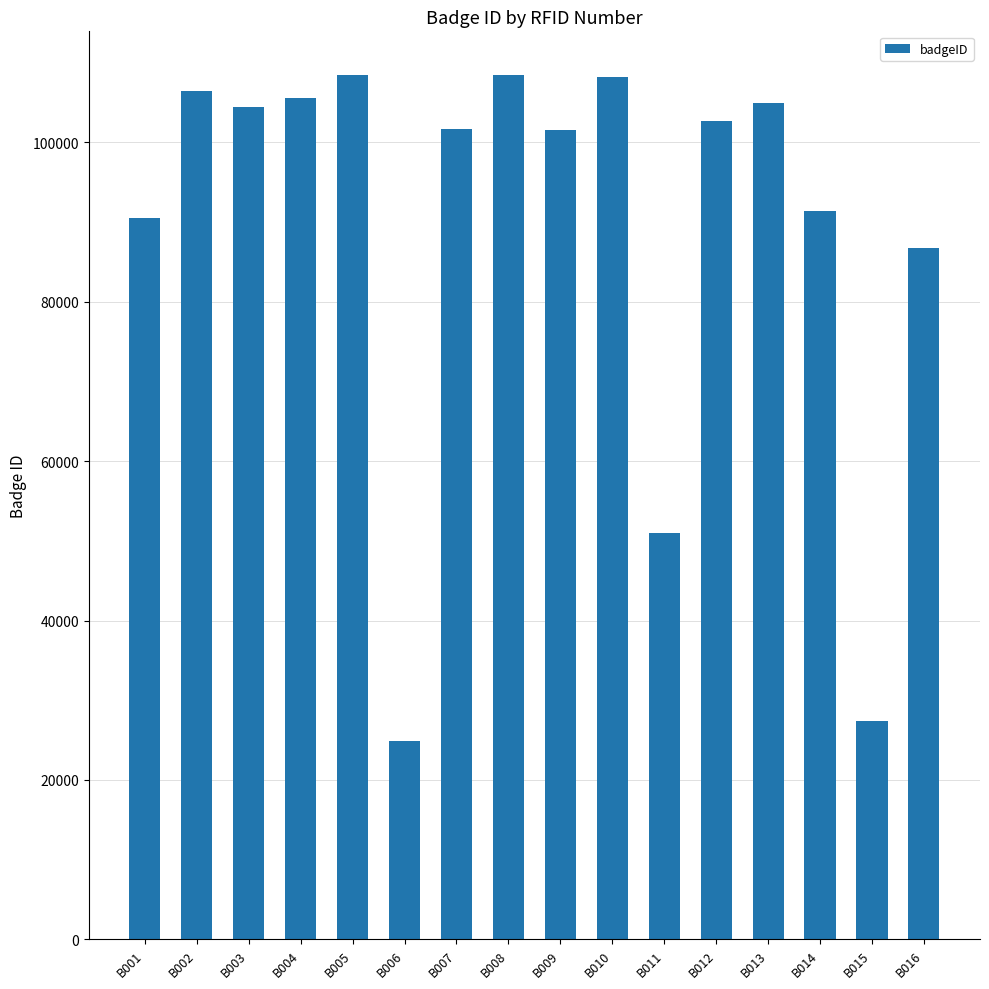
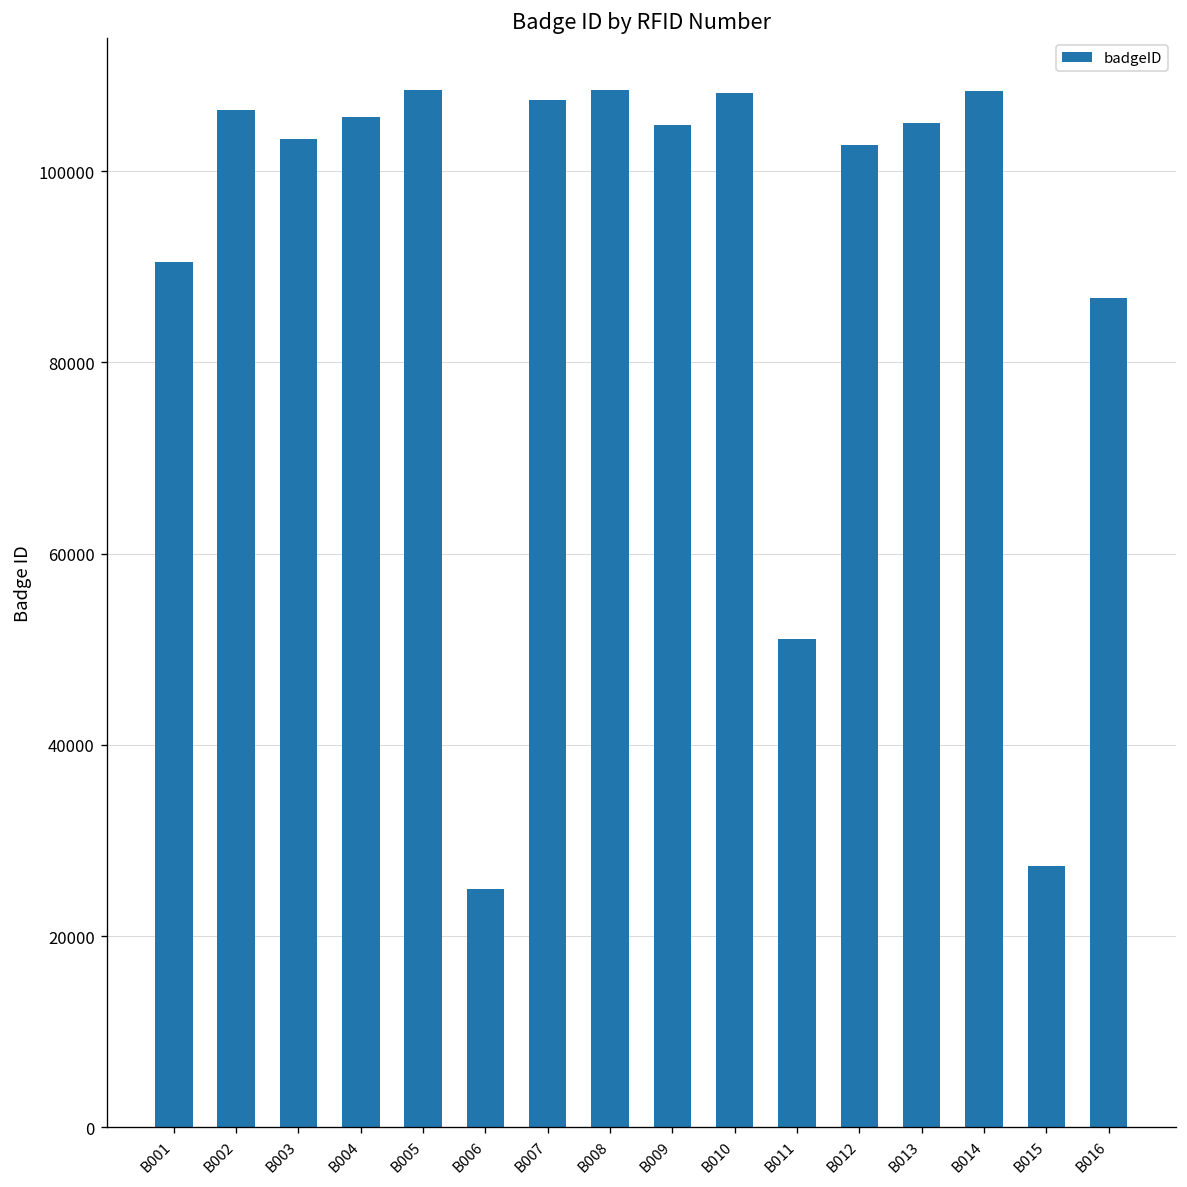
B003: 104000 -> 103000
B007: 102000 -> 107000
B009: 102000 -> 105000
B014: 91000 -> 108000
